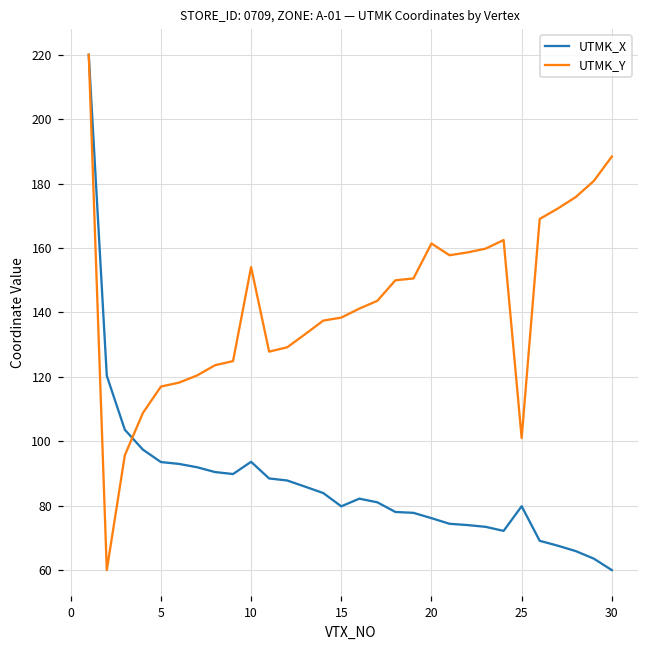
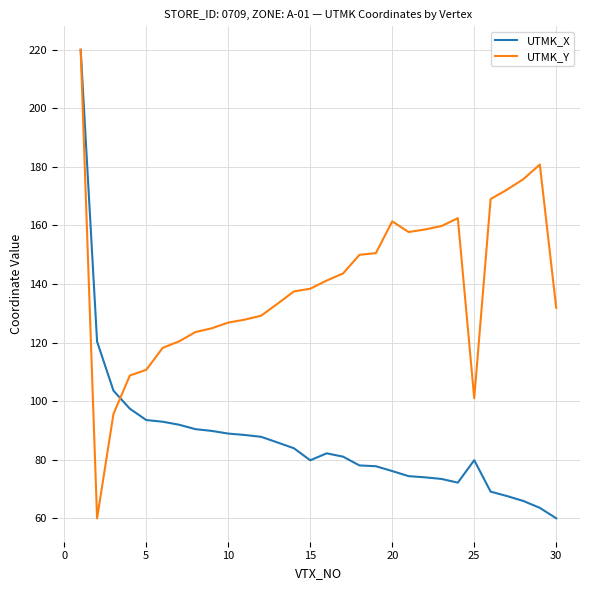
UTMK_Y, 5: 117 -> 111
UTMK_X, 10: 94 -> 89
UTMK_Y, 10: 154 -> 127
UTMK_Y, 30: 188 -> 132
